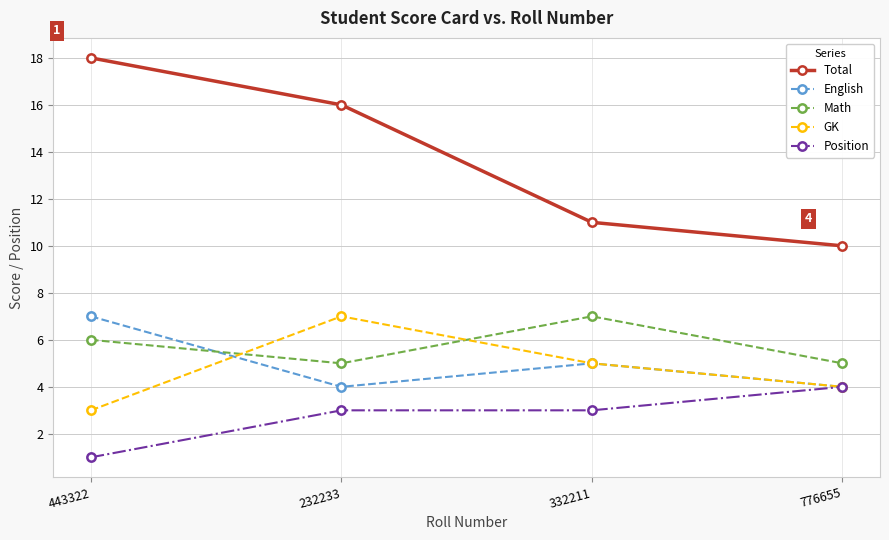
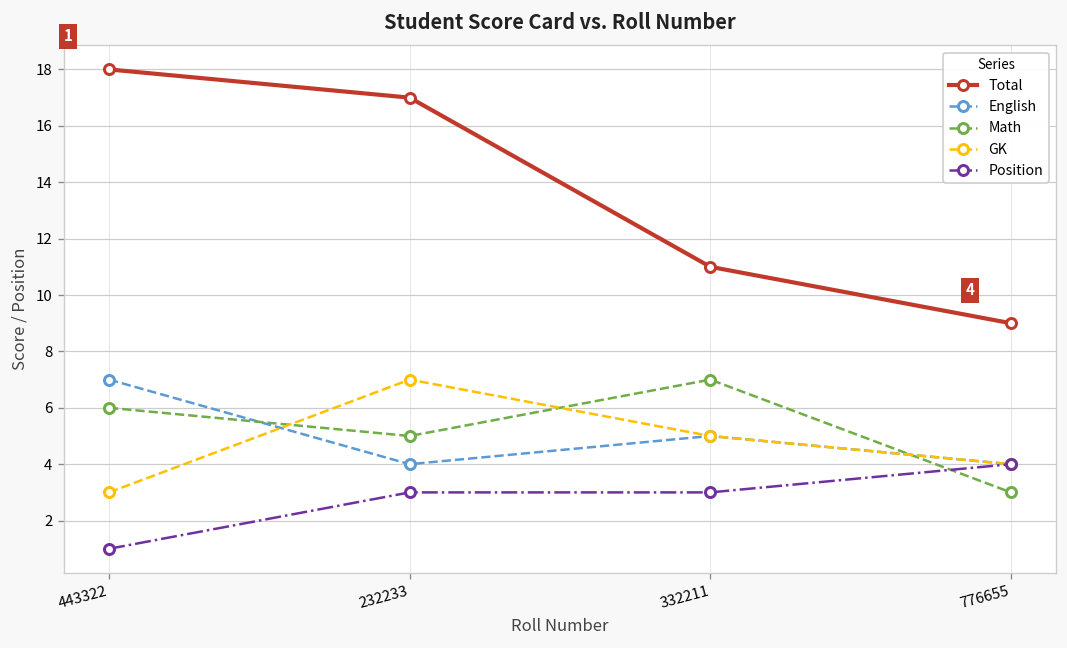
Total, 232233: 16 -> 17
Total, 776655: 10 -> 9
Math, 776655: 5 -> 3
